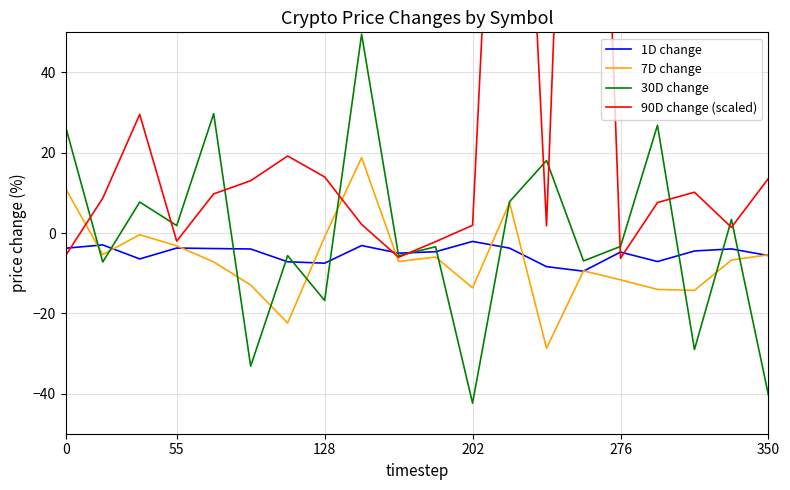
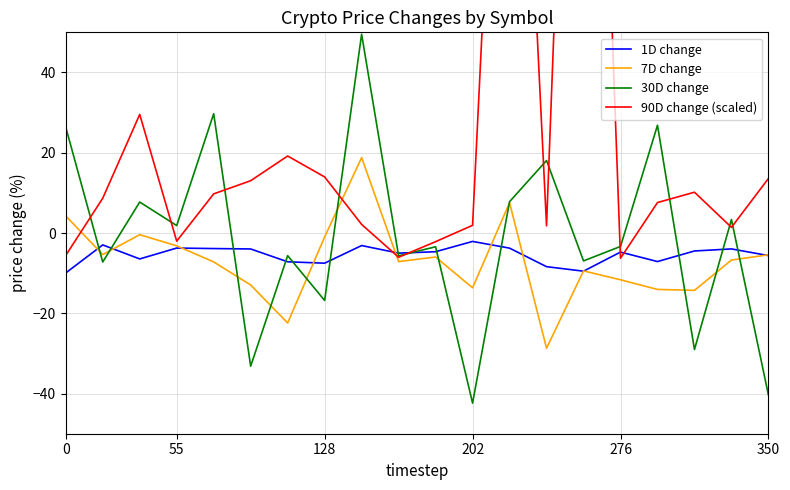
1D change, 0: -4 -> -10
7D change, 0: 11 -> 4
